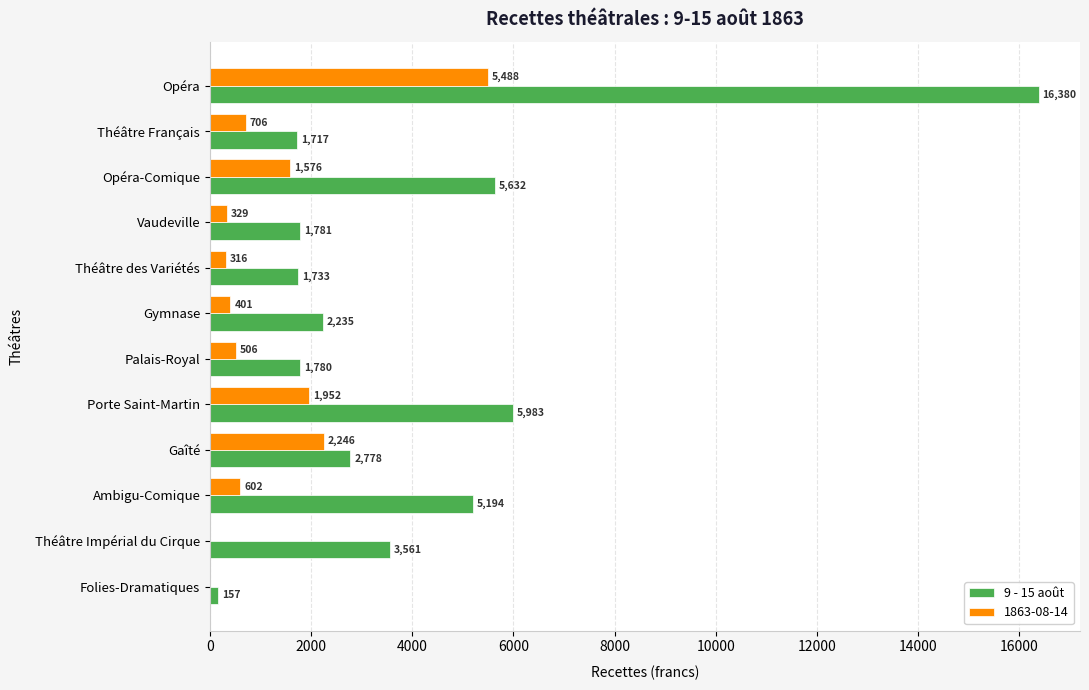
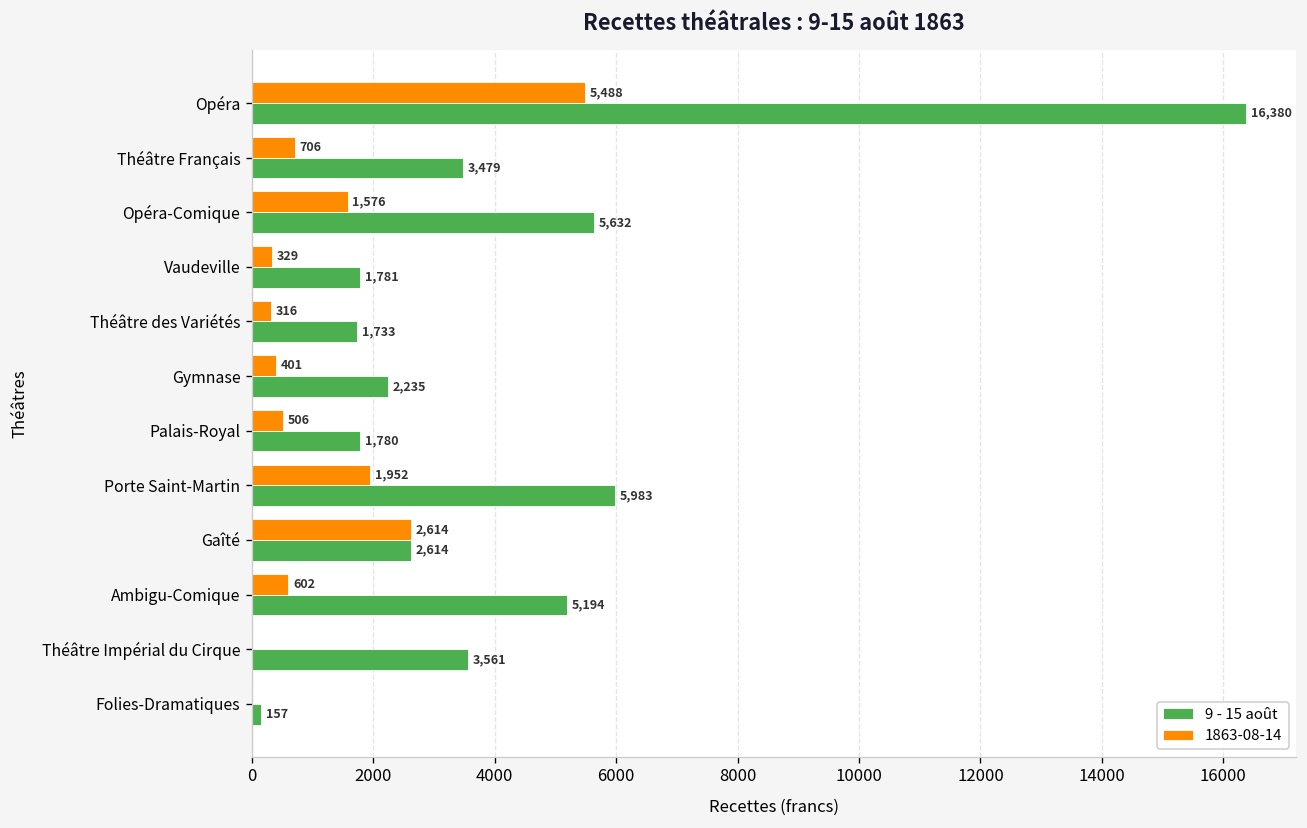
9 - 15 août, Théâtre Français: 1,717 -> 3,479
1863-08-14, Gaîté: 2,246 -> 2,614
9 - 15 août, Gaîté: 2,778 -> 2,614
